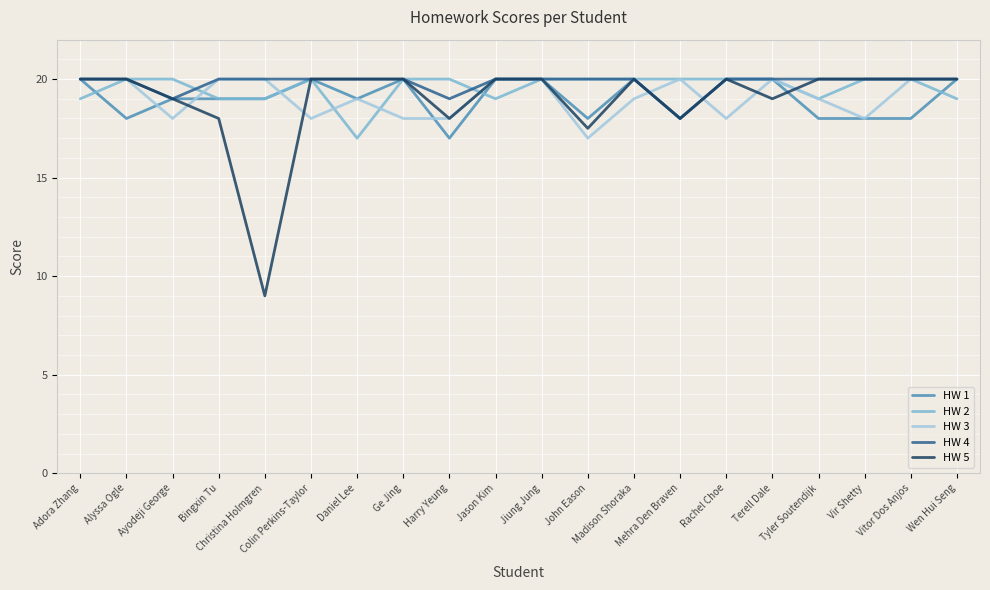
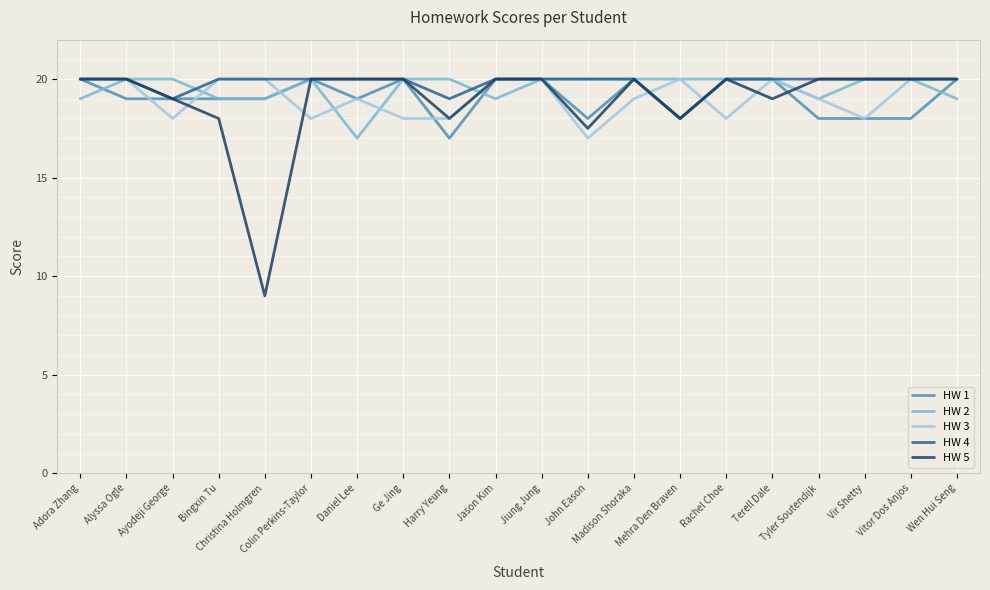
HW 1, Alyssa Ogle: 18 -> 19
